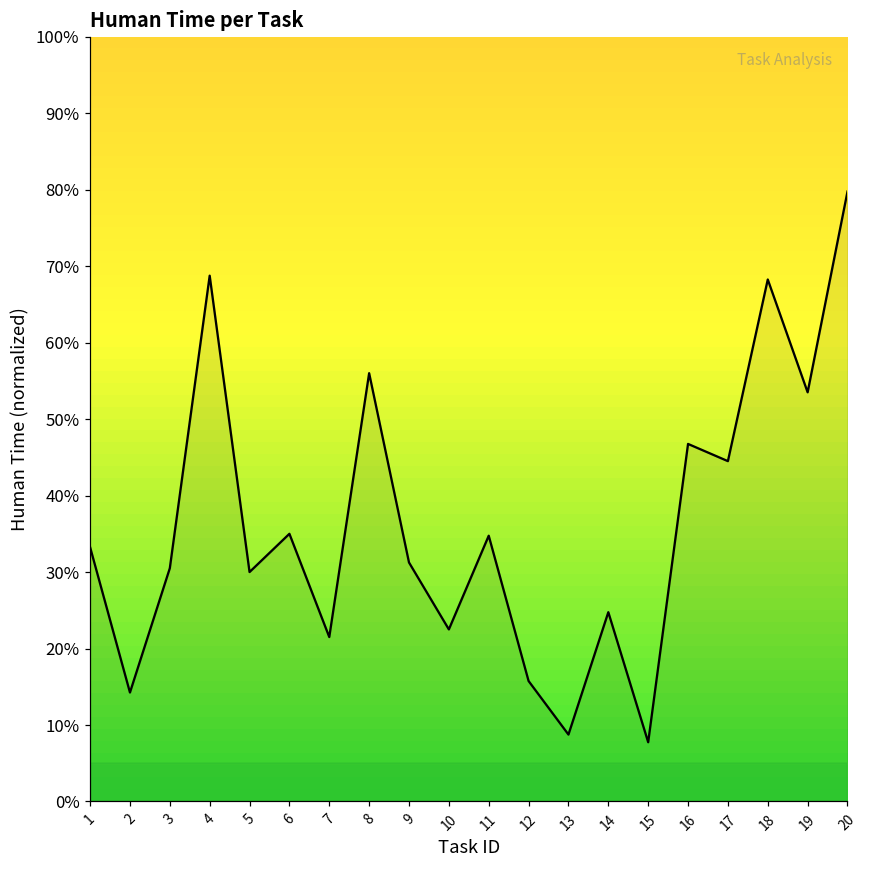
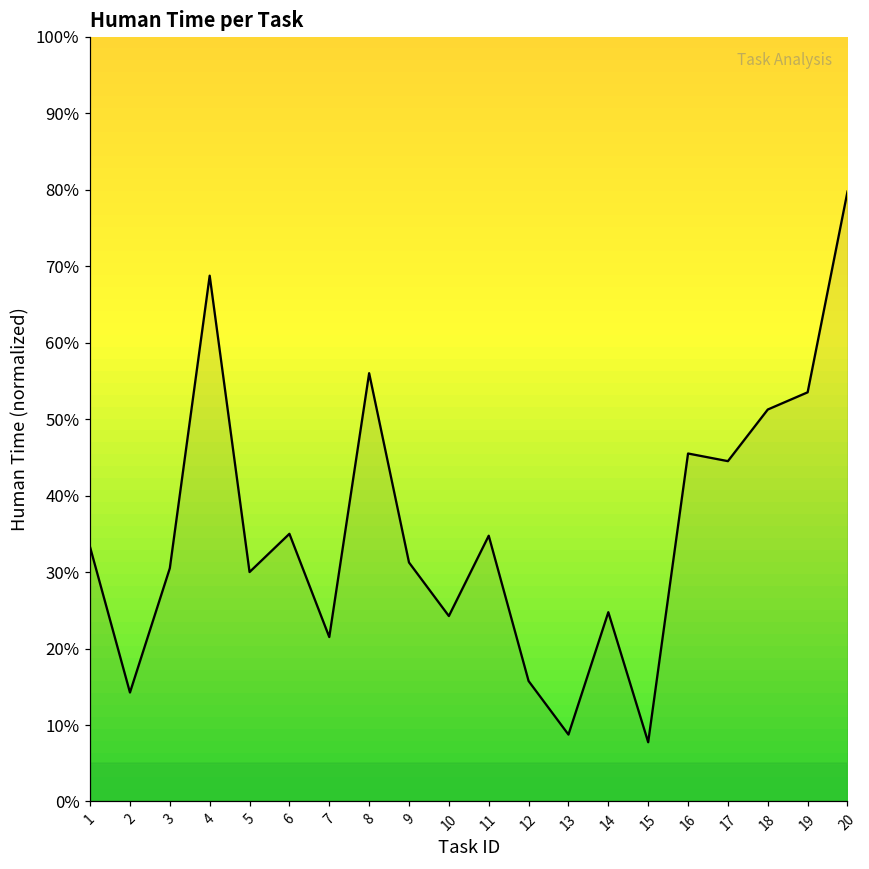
10: 23% -> 24%
16: 47% -> 46%
18: 68% -> 51%
